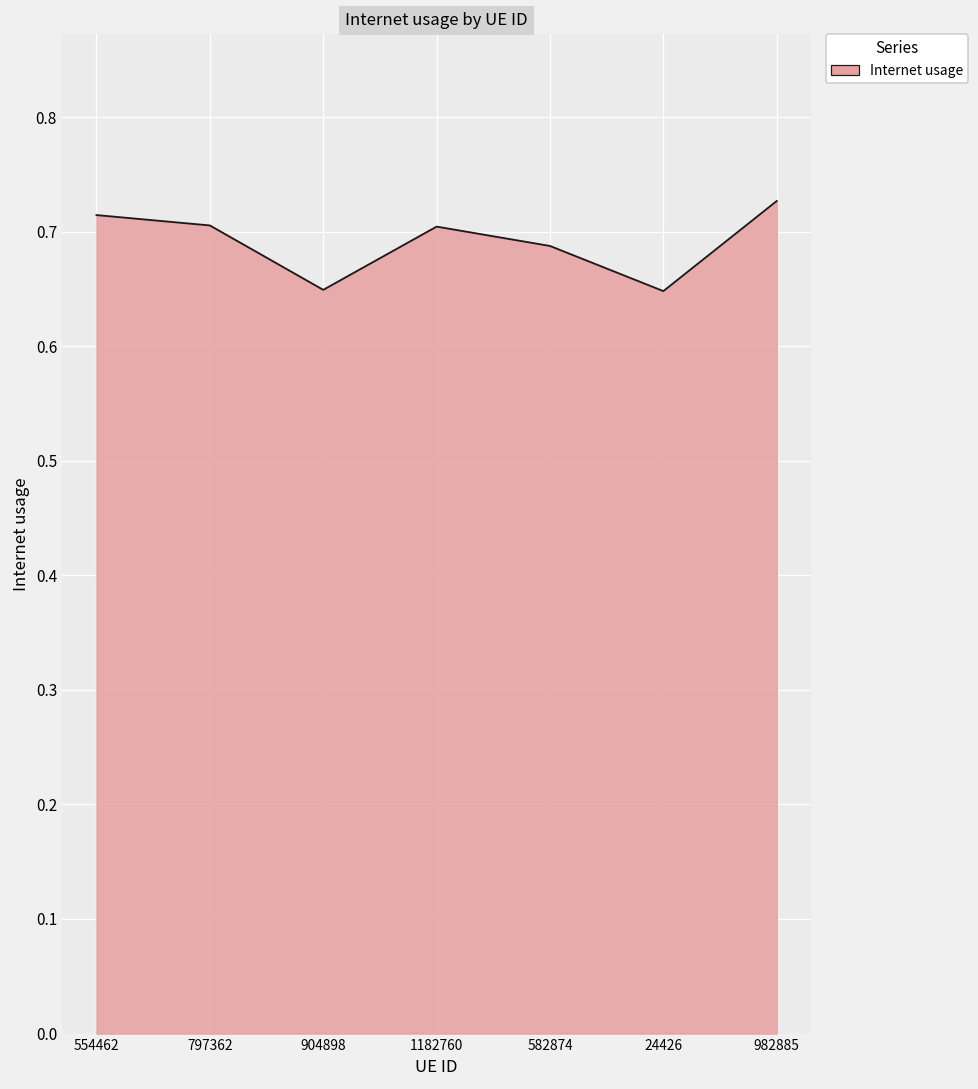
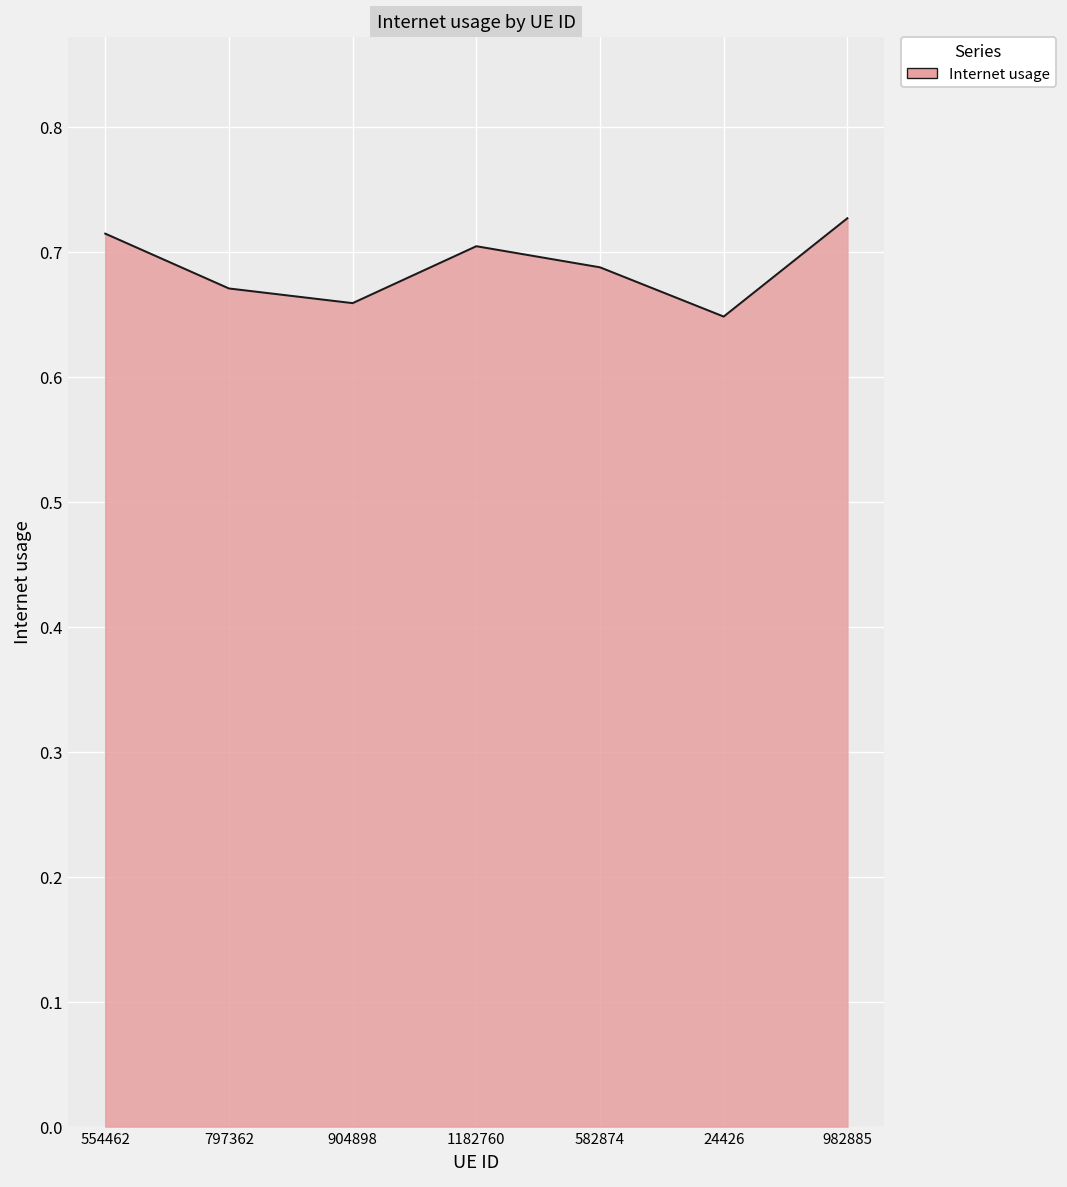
797362: 0.705 -> 0.671
904898: 0.649 -> 0.659
